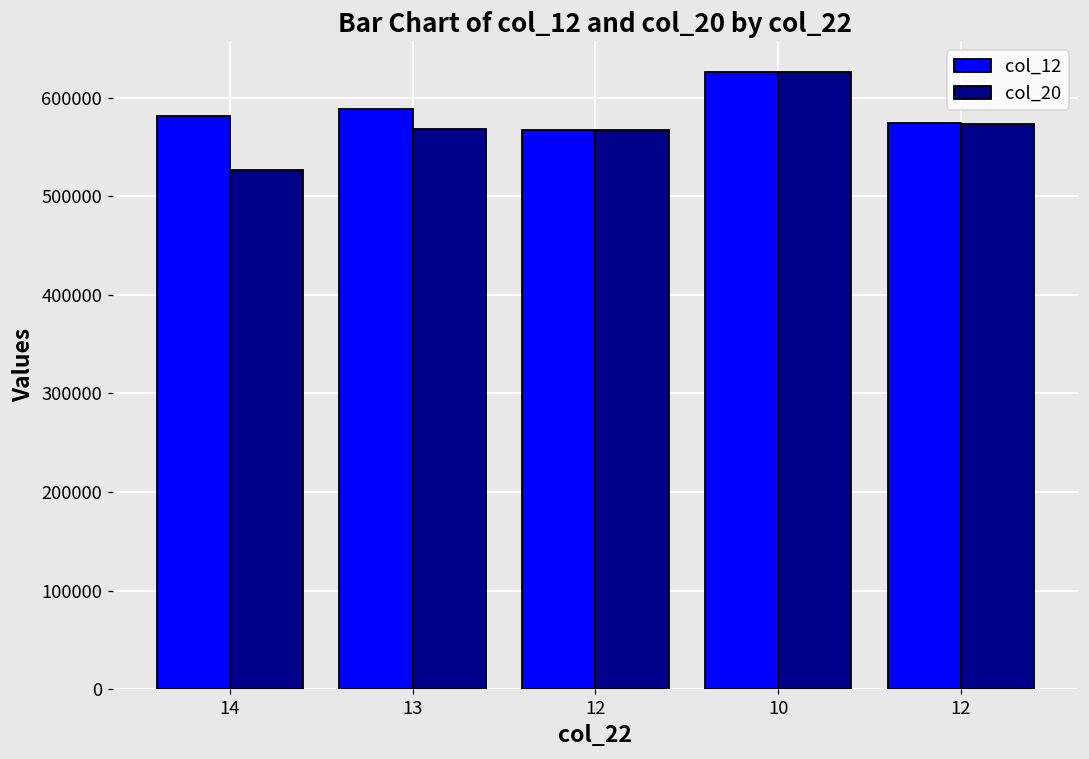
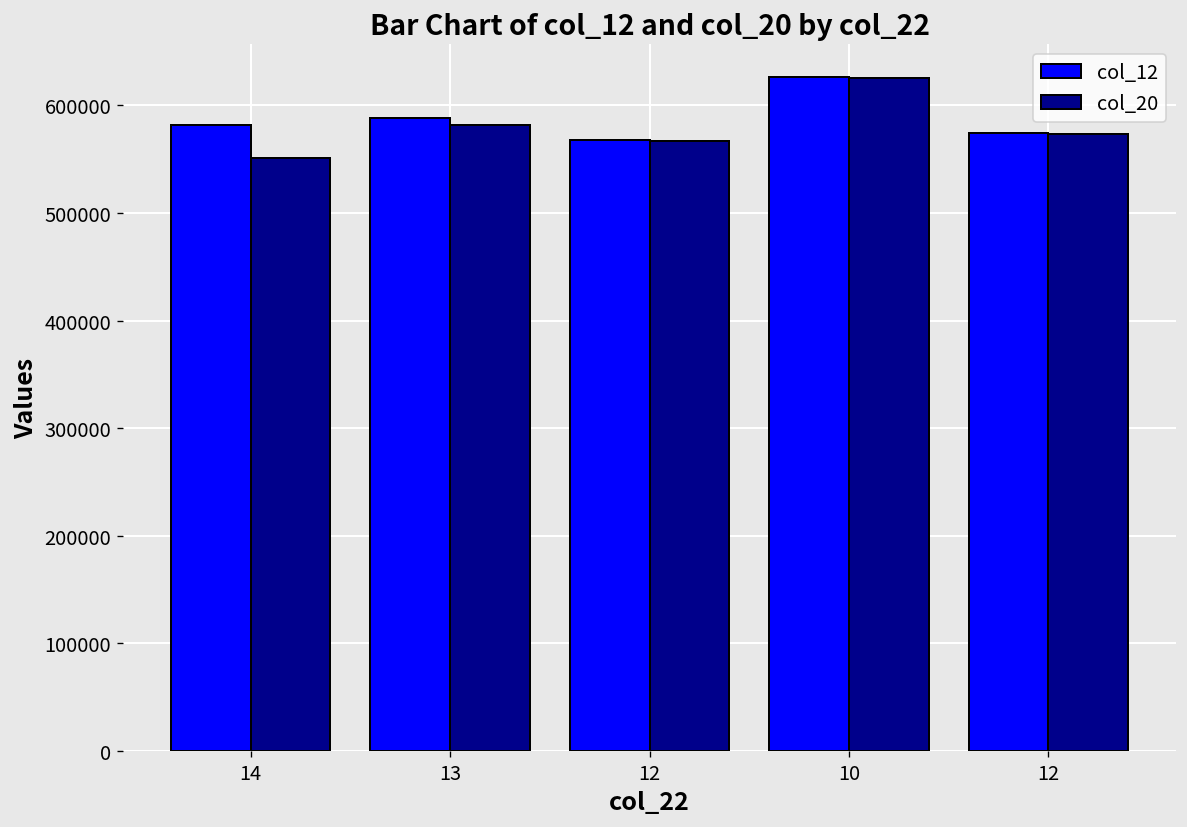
col_20, 14: 530000 -> 550000
col_20, 13: 570000 -> 580000
